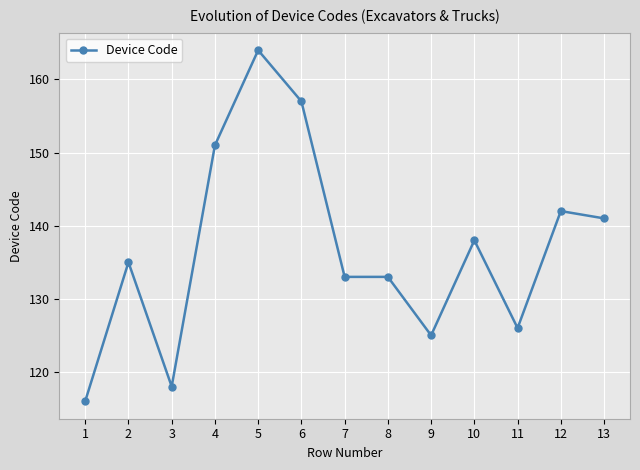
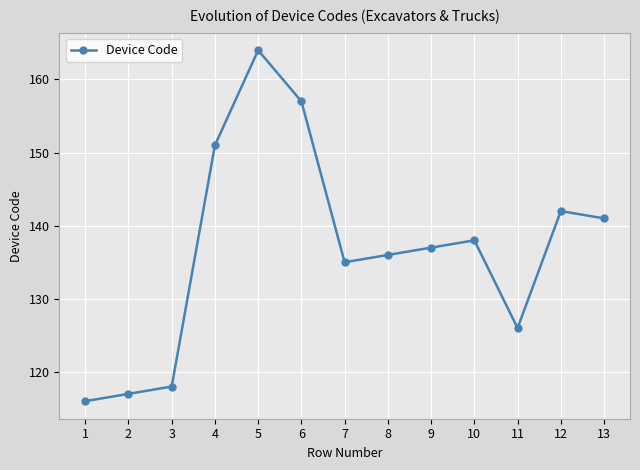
2: 135 -> 117
7: 133 -> 135
8: 133 -> 136
9: 125 -> 137
